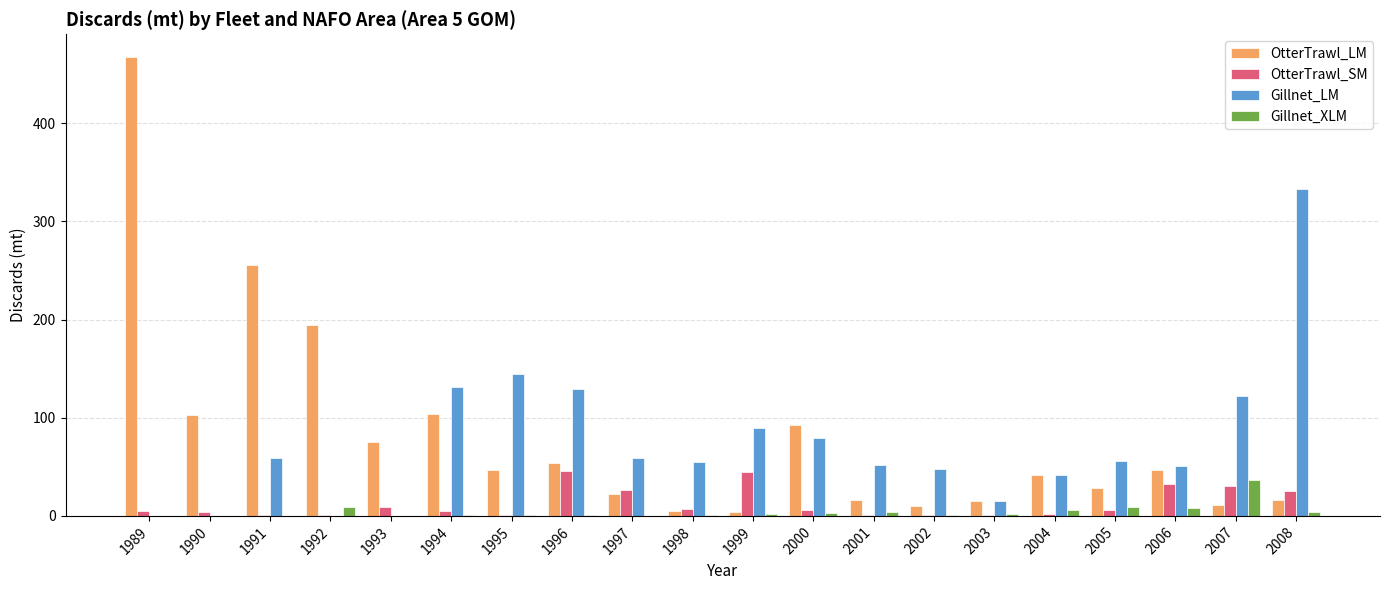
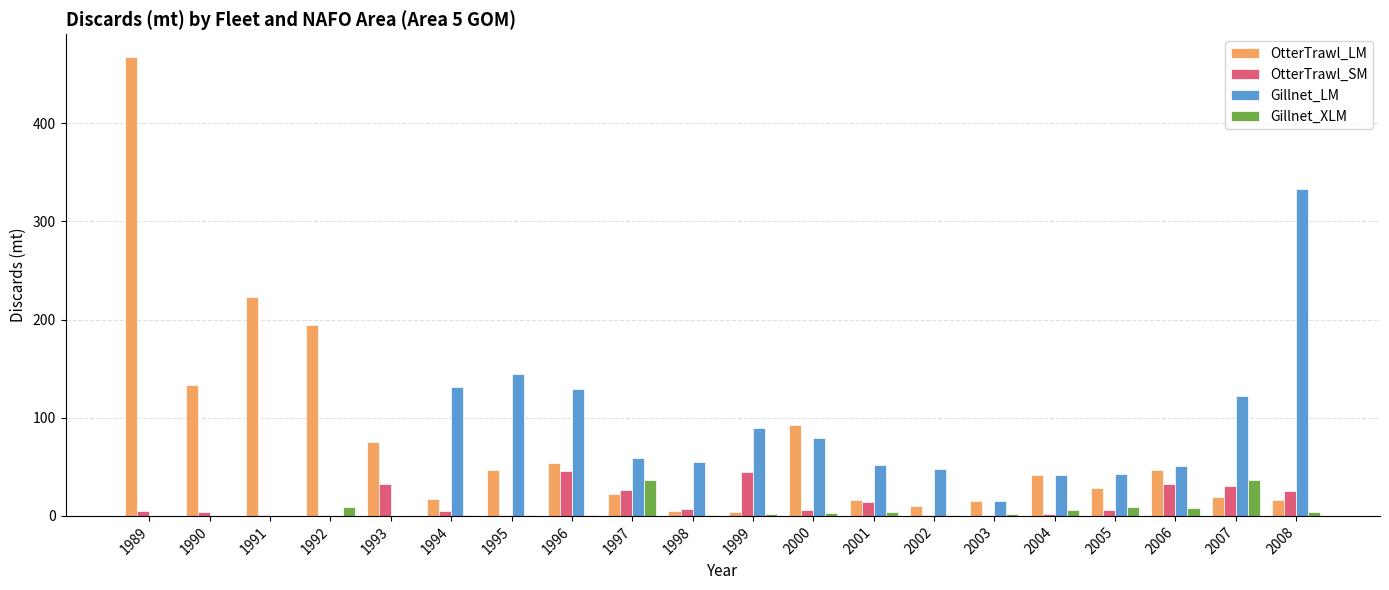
OtterTrawl_LM, 1990: 100 -> 130
OtterTrawl_LM, 1991: 260 -> 220
Gillnet_LM, 1991: 60 -> 0
OtterTrawl_SM, 1993: 10 -> 30
OtterTrawl_LM, 1994: 100 -> 20
Gillnet_XLM, 1997: 0 -> 40
OtterTrawl_SM, 2001: 0 -> 10
Gillnet_LM, 2005: 60 -> 40
OtterTrawl_LM, 2007: 10 -> 20
